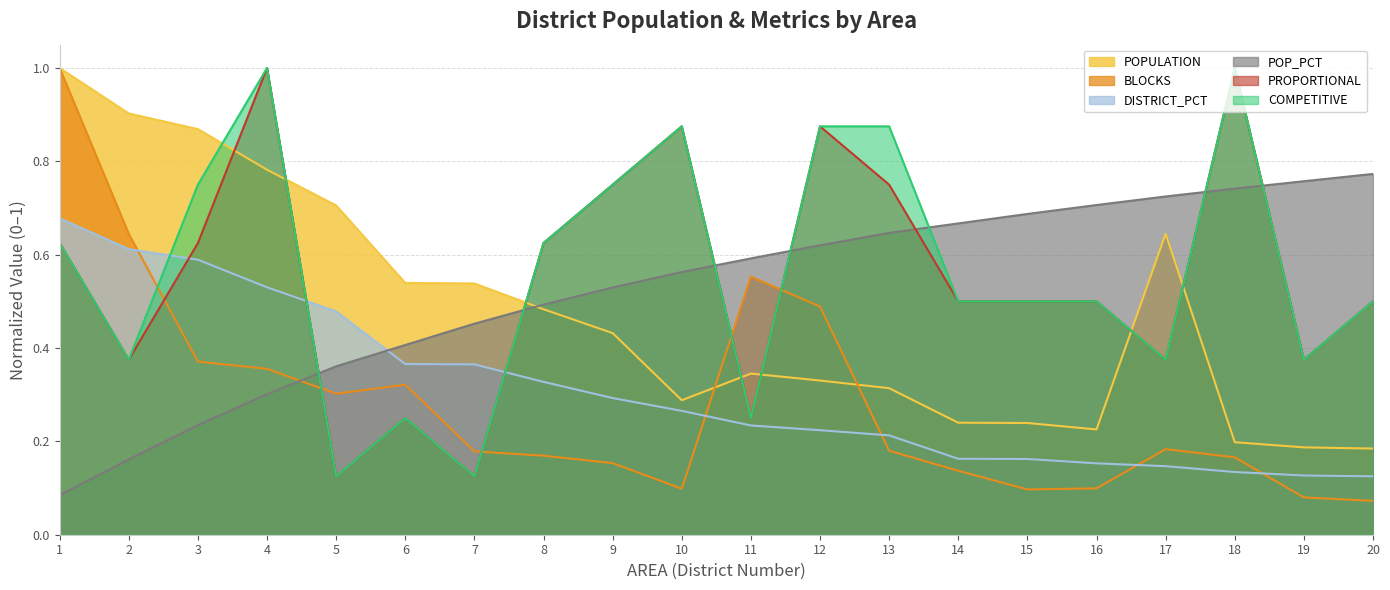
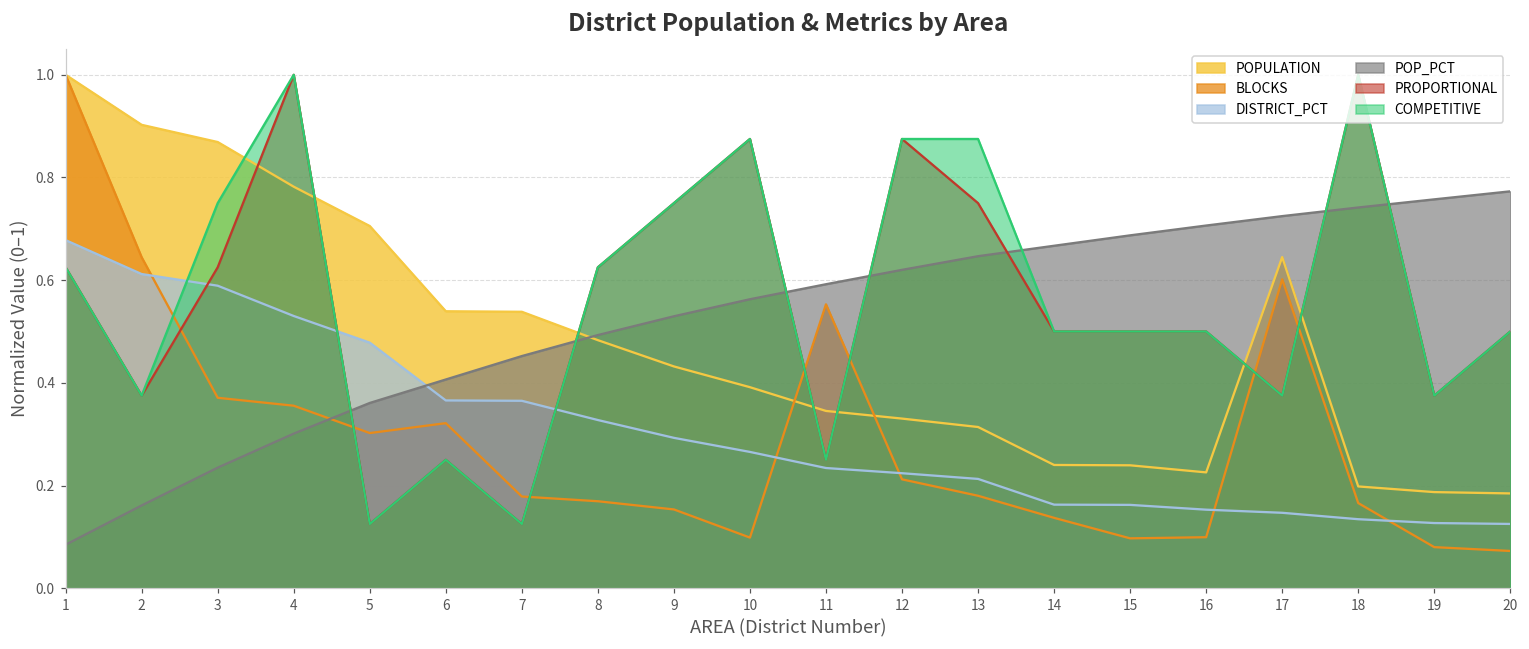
POPULATION, 10: 0.29 -> 0.39
BLOCKS, 12: 0.49 -> 0.21
BLOCKS, 17: 0.18 -> 0.60
